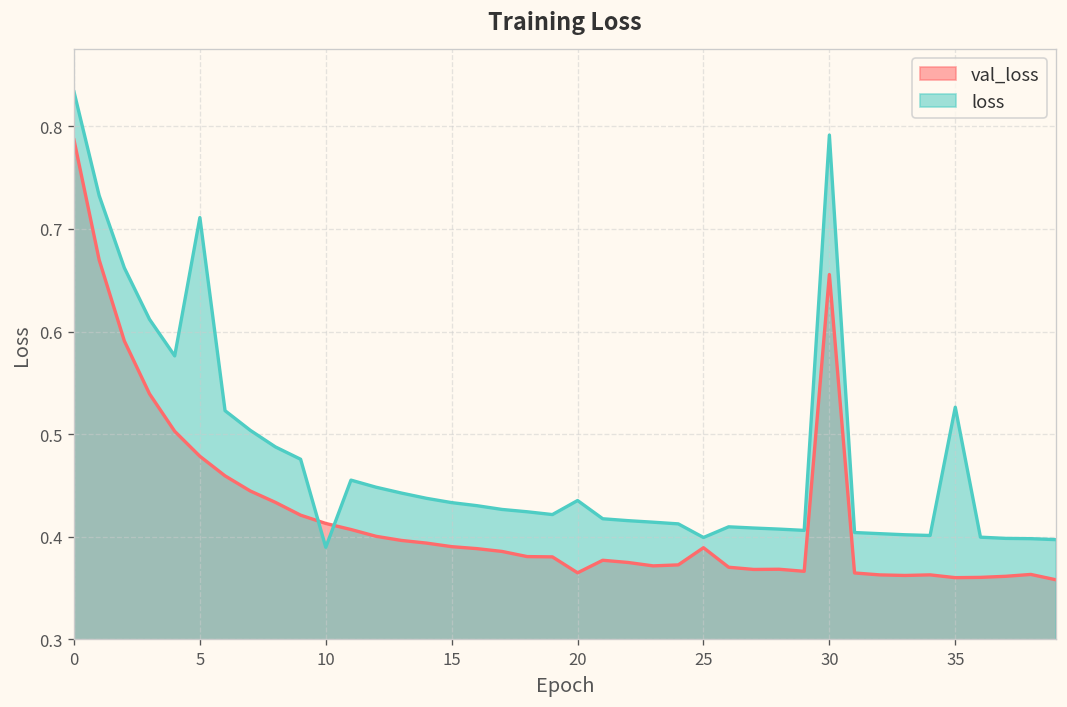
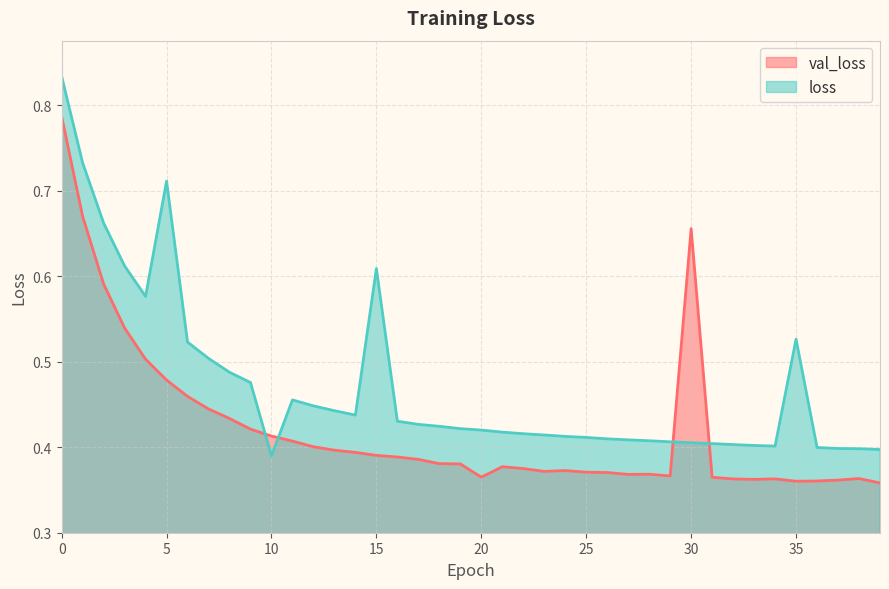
loss, 15: 0.43 -> 0.61
loss, 20: 0.44 -> 0.42
val_loss, 25: 0.39 -> 0.37
loss, 25: 0.40 -> 0.41
loss, 30: 0.79 -> 0.41
